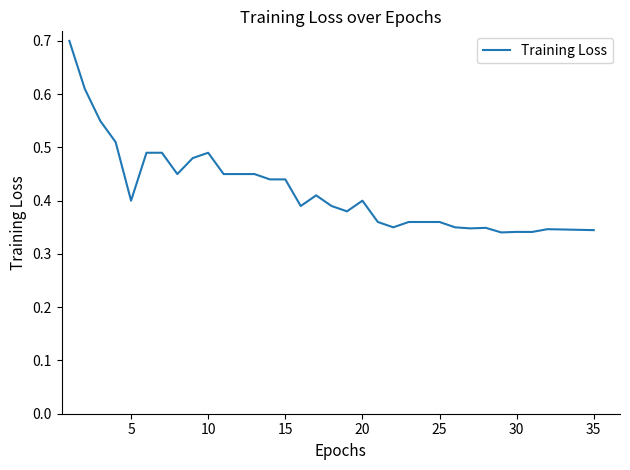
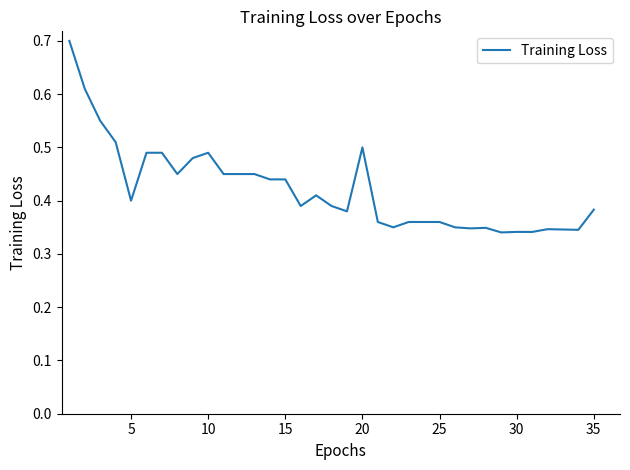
20: 0.4 -> 0.5
35: 0.34 -> 0.38
